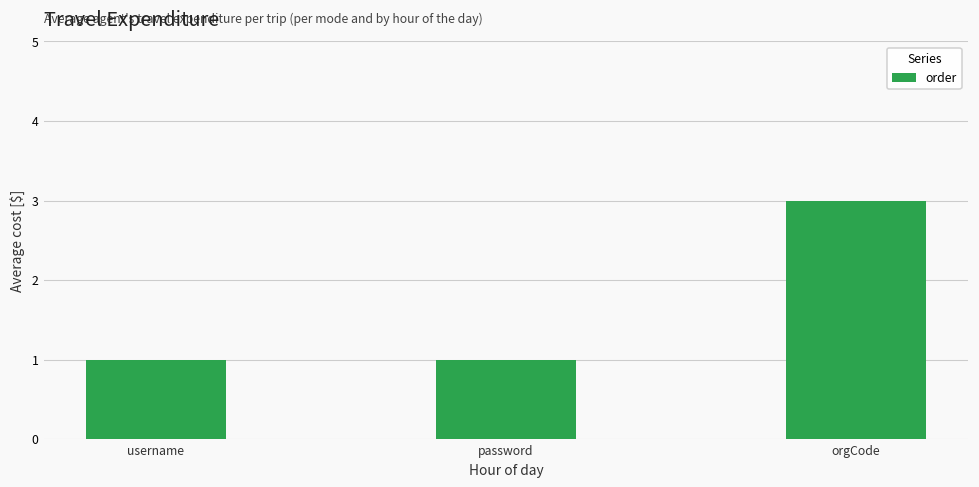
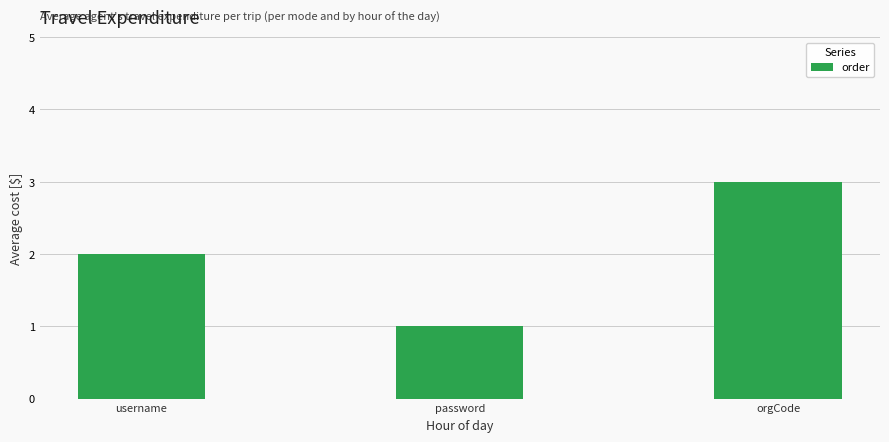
username: 1 -> 2
